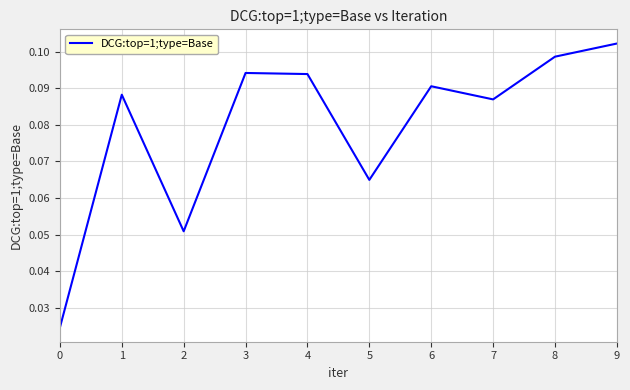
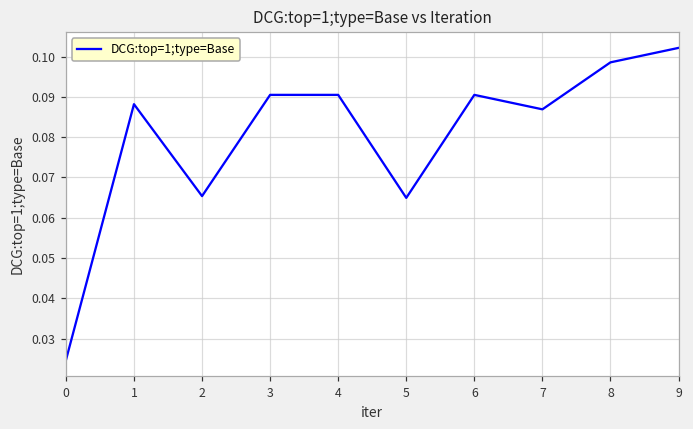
2: 0.051 -> 0.065
3: 0.094 -> 0.091
4: 0.094 -> 0.091
